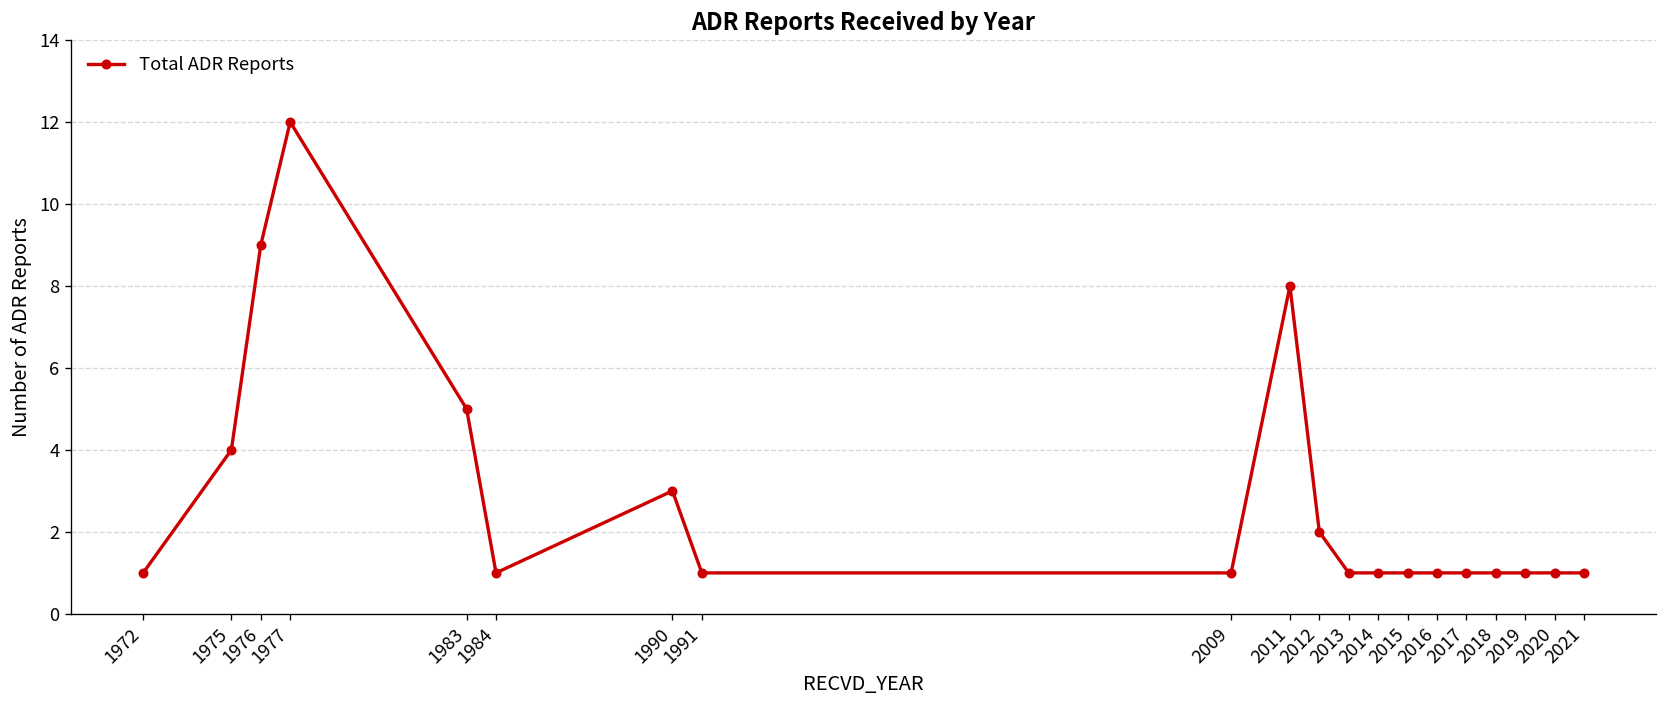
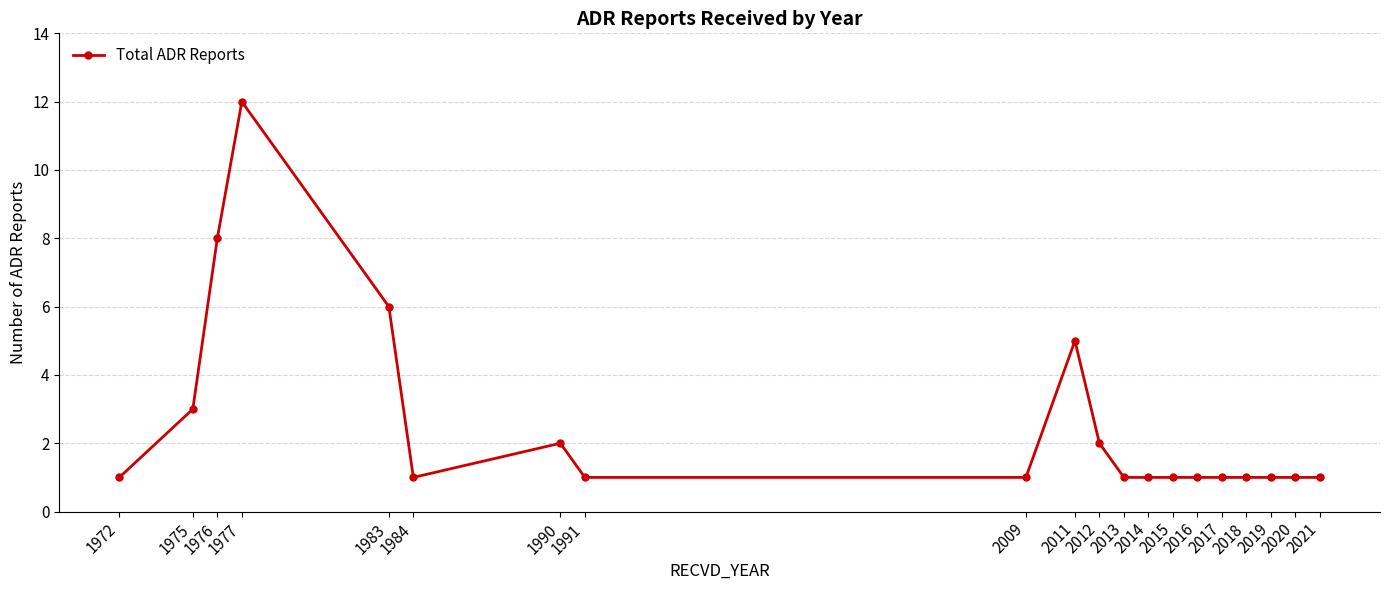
1975: 4 -> 3
1976: 9 -> 8
1983: 5 -> 6
1990: 3 -> 2
2011: 8 -> 5
